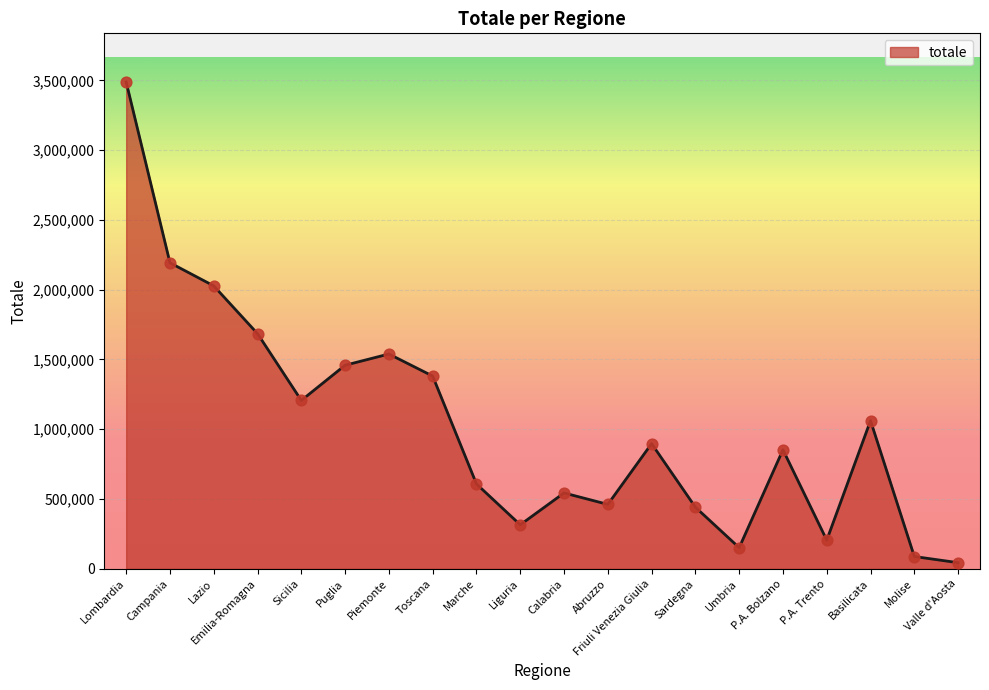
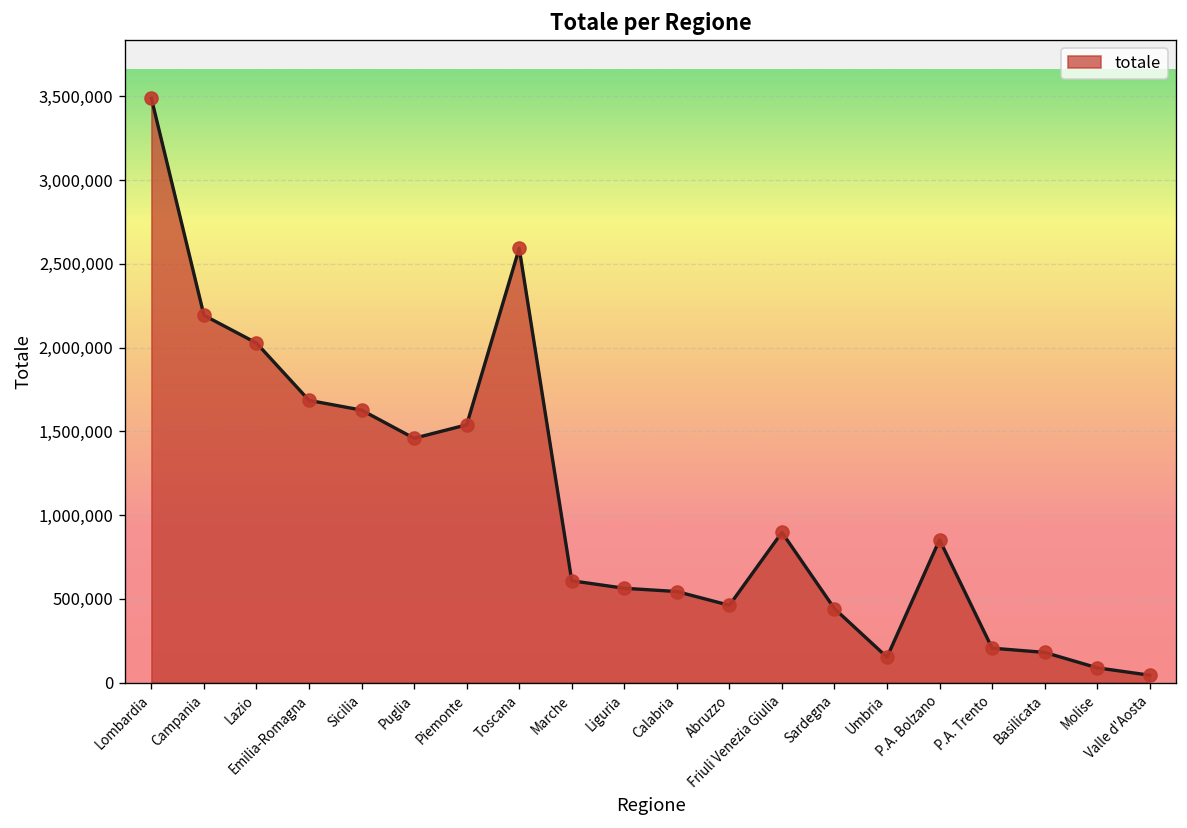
Sicilia: 1,210,000 -> 1,630,000
Toscana: 1,380,000 -> 2,590,000
Liguria: 320,000 -> 560,000
Basilicata: 1,060,000 -> 180,000
